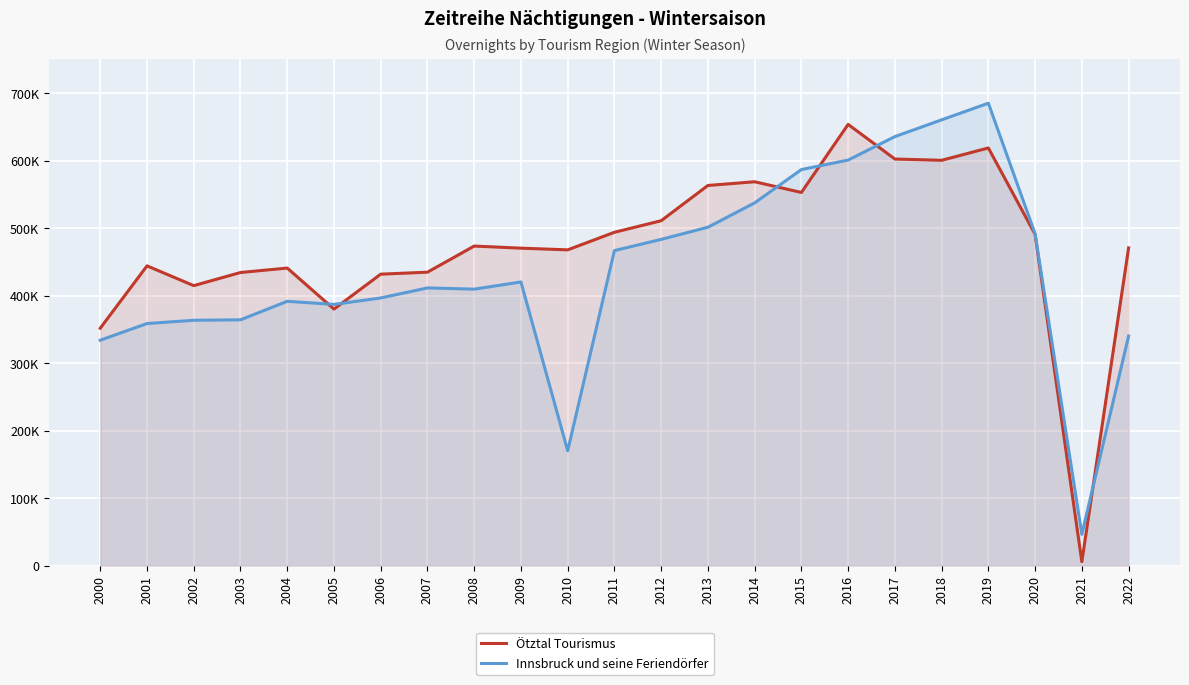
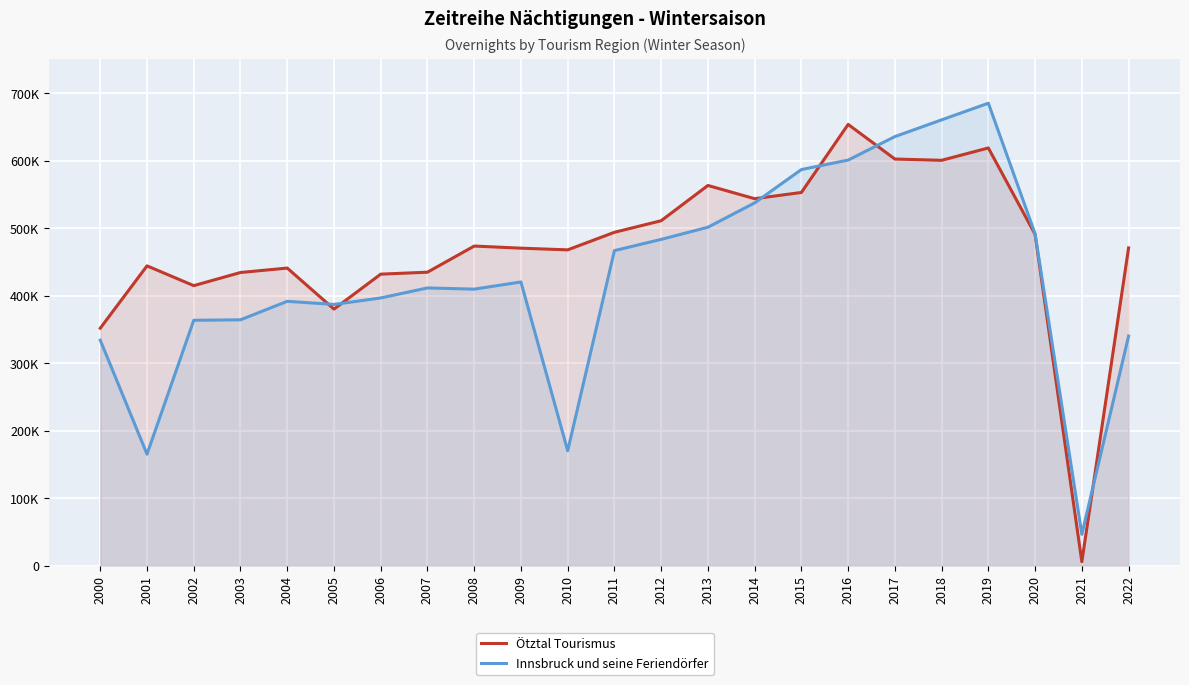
Innsbruck und seine Feriendörfer, 2001: 360000 -> 160000
Ötztal Tourismus, 2014: 570000 -> 540000
